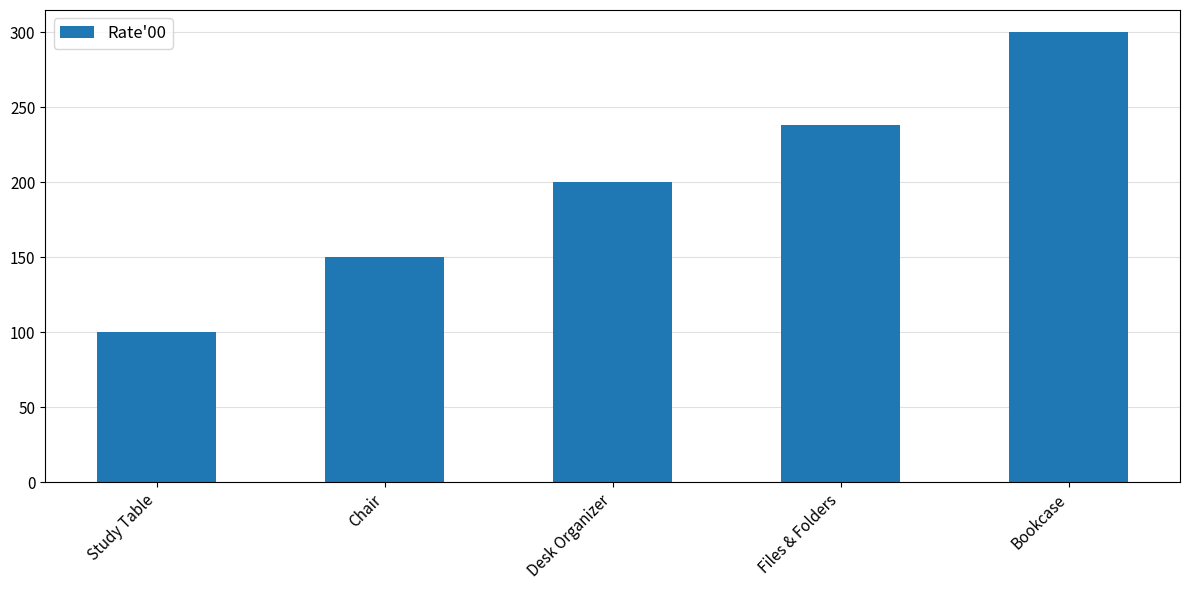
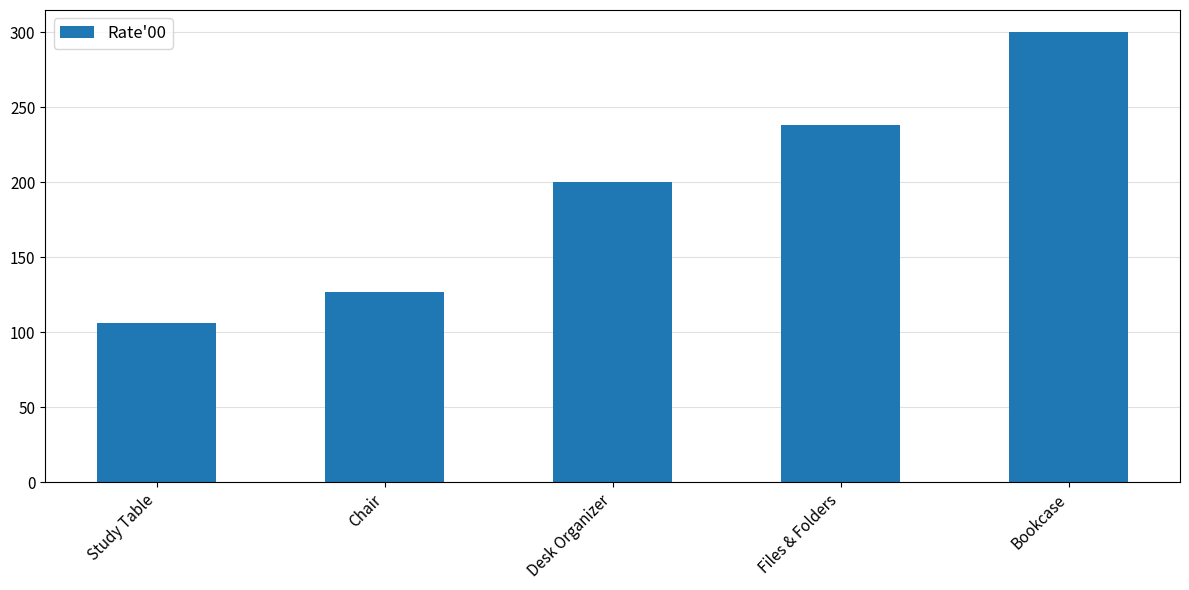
Study Table: 100 -> 106
Chair: 150 -> 127
